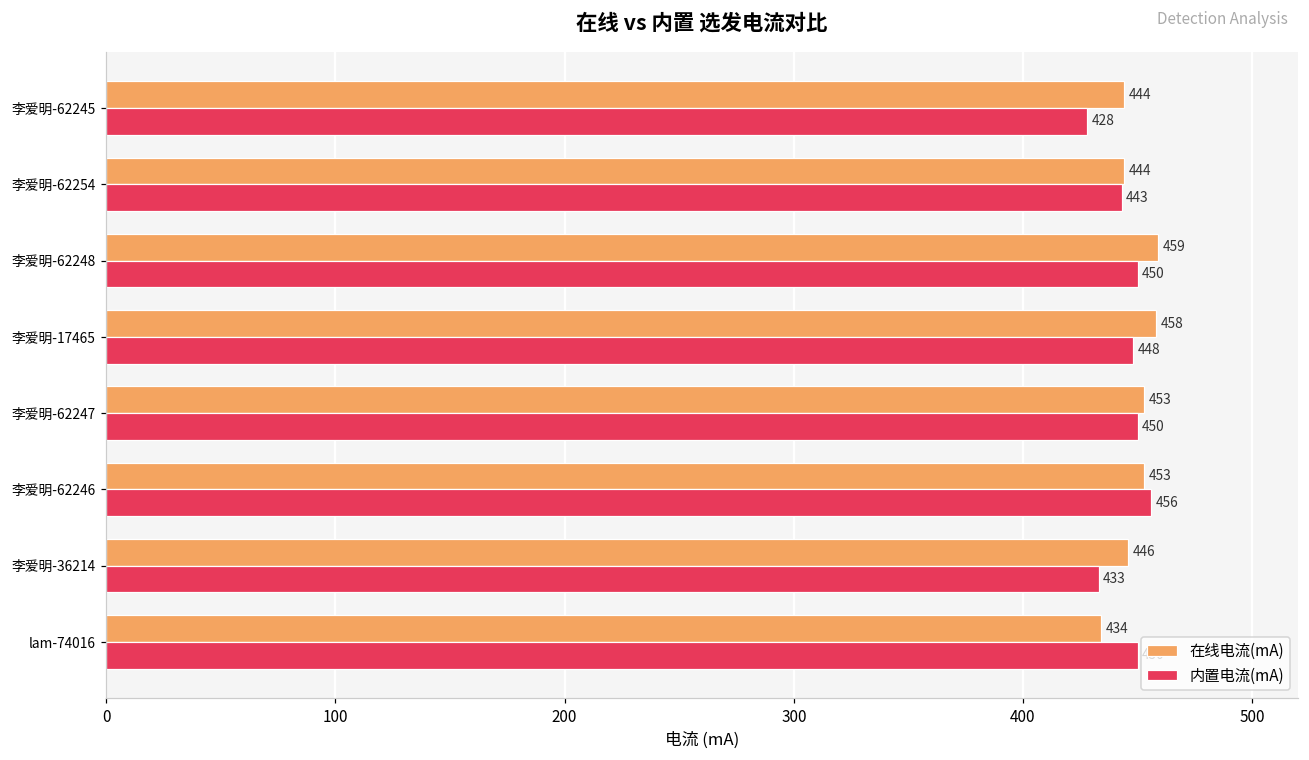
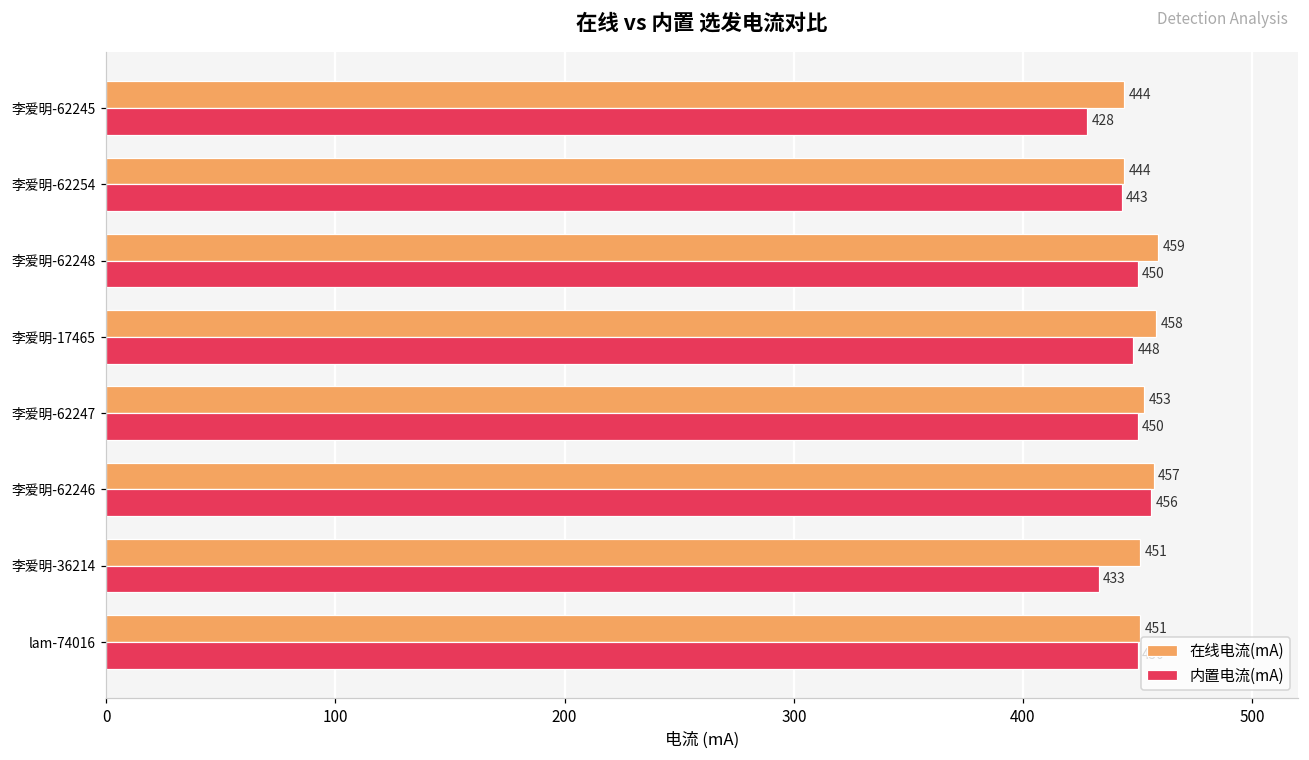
在线电流(mA), 李爱明-62246: 453 -> 457
在线电流(mA), 李爱明-36214: 446 -> 451
在线电流(mA), lam-74016: 434 -> 451
